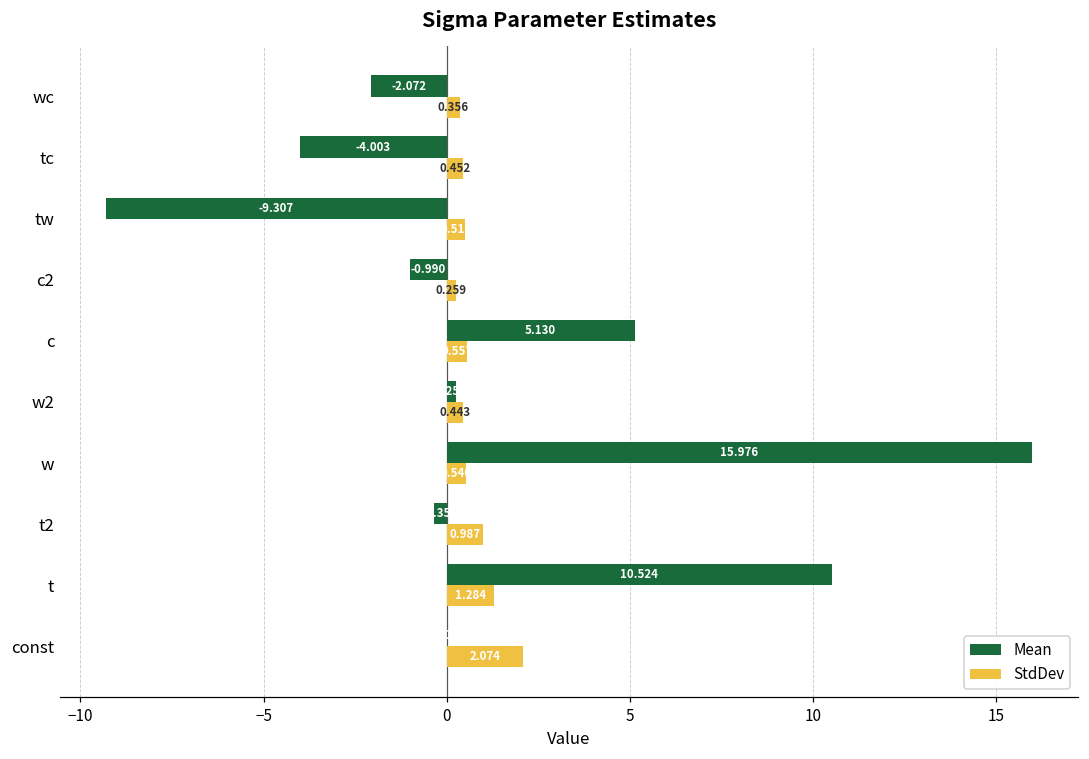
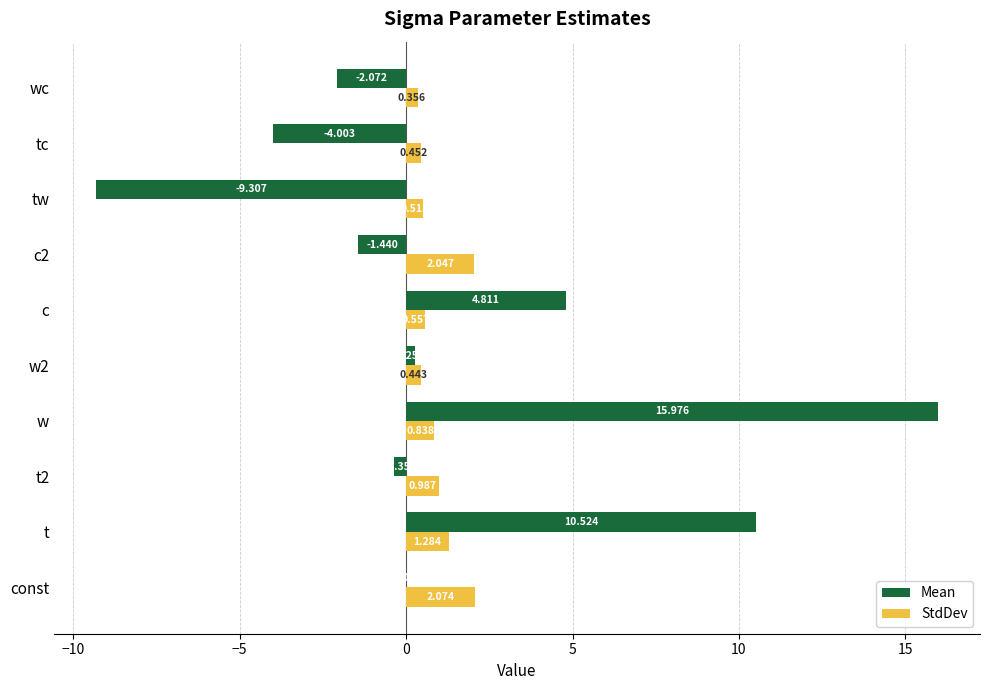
Mean, c2: -0.990 -> -1.440
StdDev, c2: 0.259 -> 2.047
Mean, c: 5.130 -> 4.811
StdDev, w: 0.540 -> 0.838
